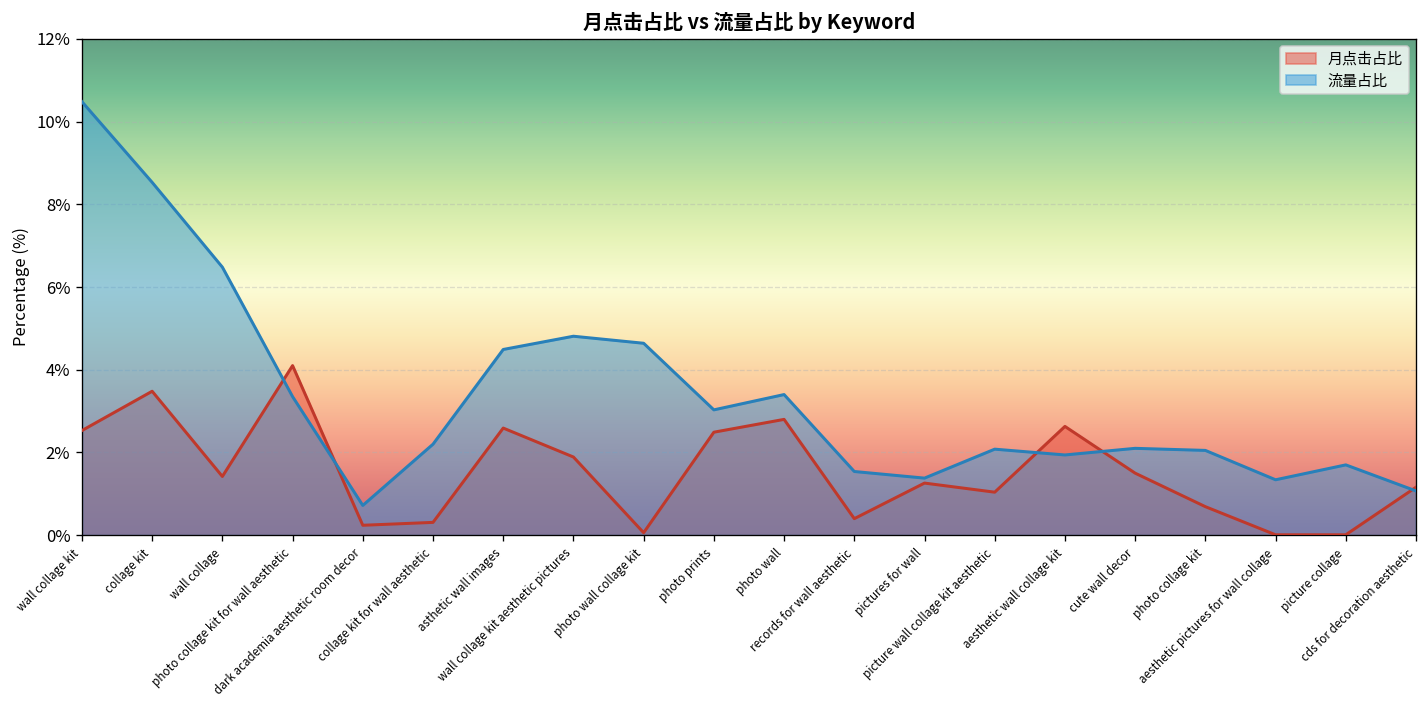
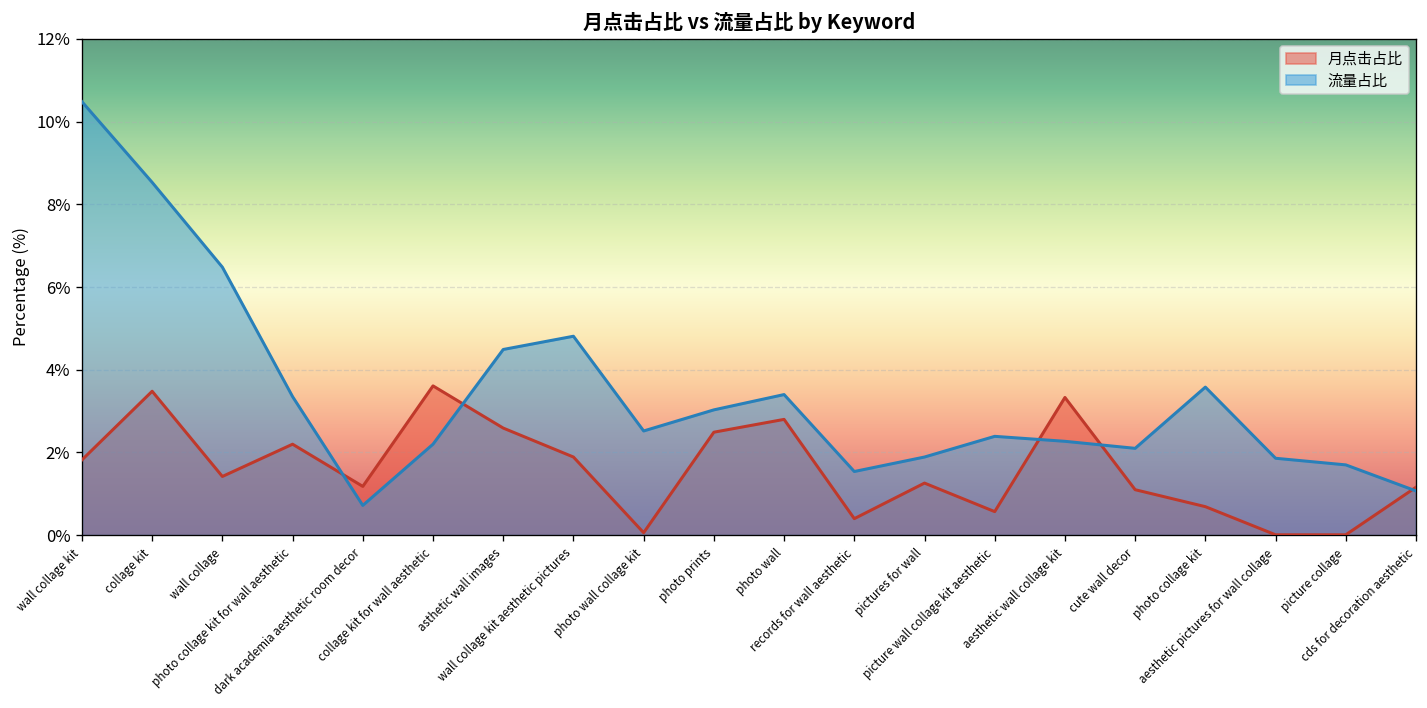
月点击占比, wall collage kit: 2.5% -> 1.8%
月点击占比, photo collage kit for wall aesthetic: 4.1% -> 2.2%
月点击占比, dark academia aesthetic room decor: 0.2% -> 1.2%
月点击占比, collage kit for wall aesthetic: 0.3% -> 3.6%
流量占比, photo wall collage kit: 4.6% -> 2.5%
流量占比, pictures for wall: 1.4% -> 1.9%
月点击占比, picture wall collage kit aesthetic: 1.0% -> 0.6%
流量占比, picture wall collage kit aesthetic: 2.1% -> 2.4%
月点击占比, aesthetic wall collage kit: 2.6% -> 3.3%
流量占比, aesthetic wall collage kit: 1.9% -> 2.3%
月点击占比, cute wall decor: 1.5% -> 1.1%
流量占比, photo collage kit: 2.1% -> 3.6%
流量占比, aesthetic pictures for wall collage: 1.3% -> 1.9%
